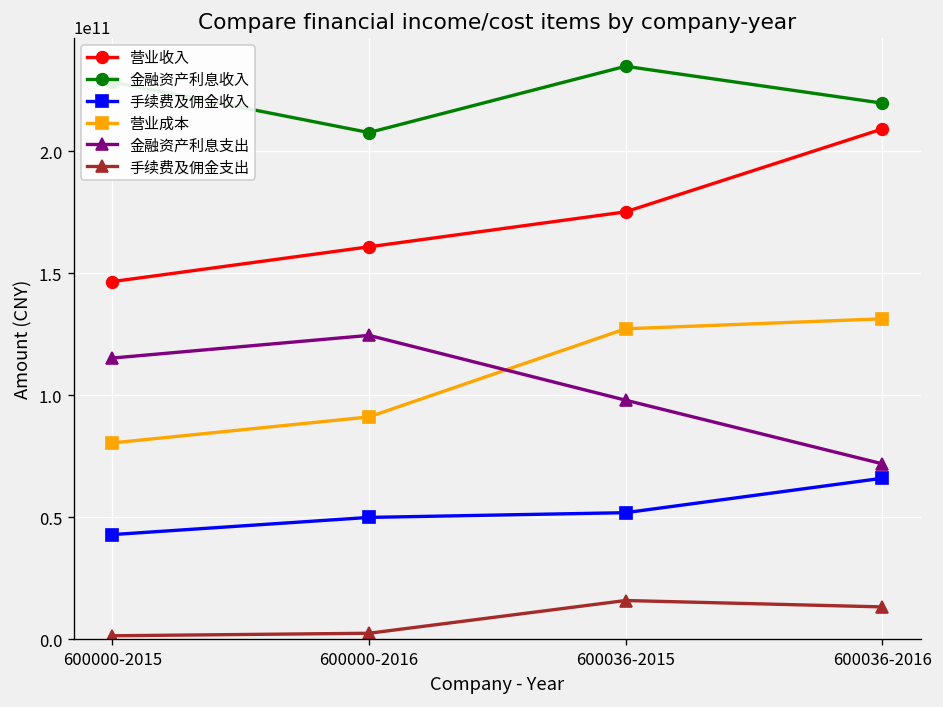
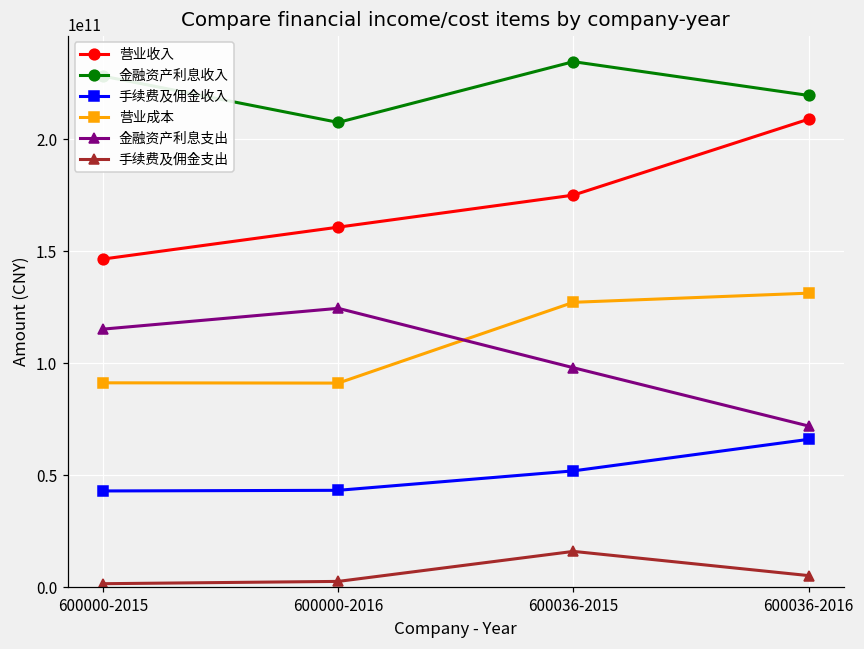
营业成本, 600000-2015: 80000000000 -> 91000000000
手续费及佣金收入, 600000-2016: 50000000000 -> 43000000000
手续费及佣金支出, 600036-2016: 13000000000 -> 5000000000
